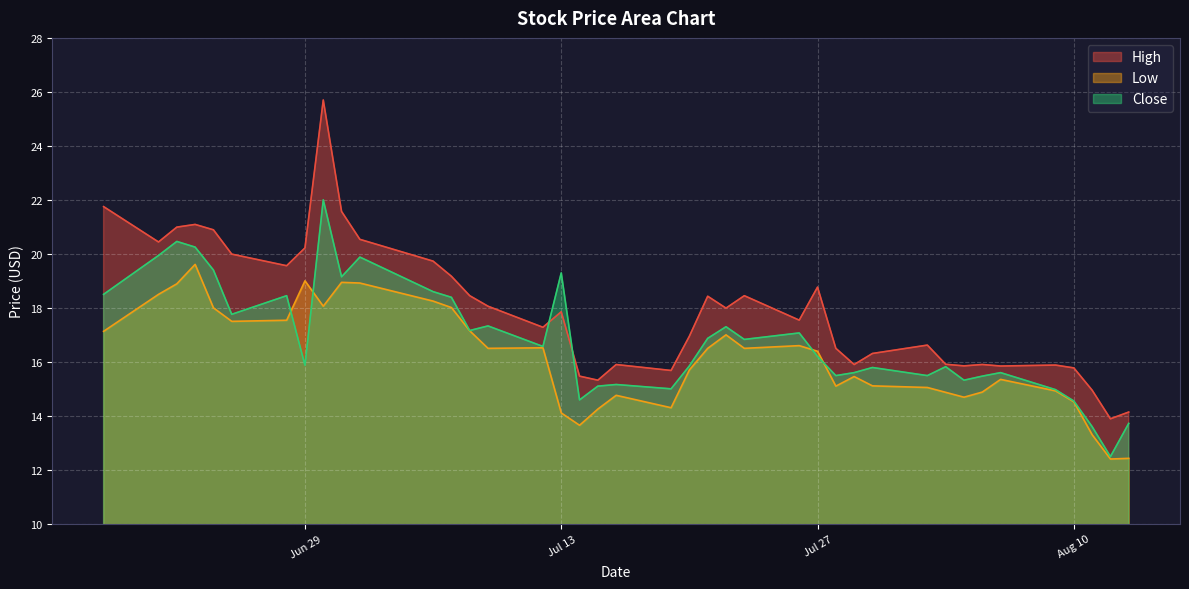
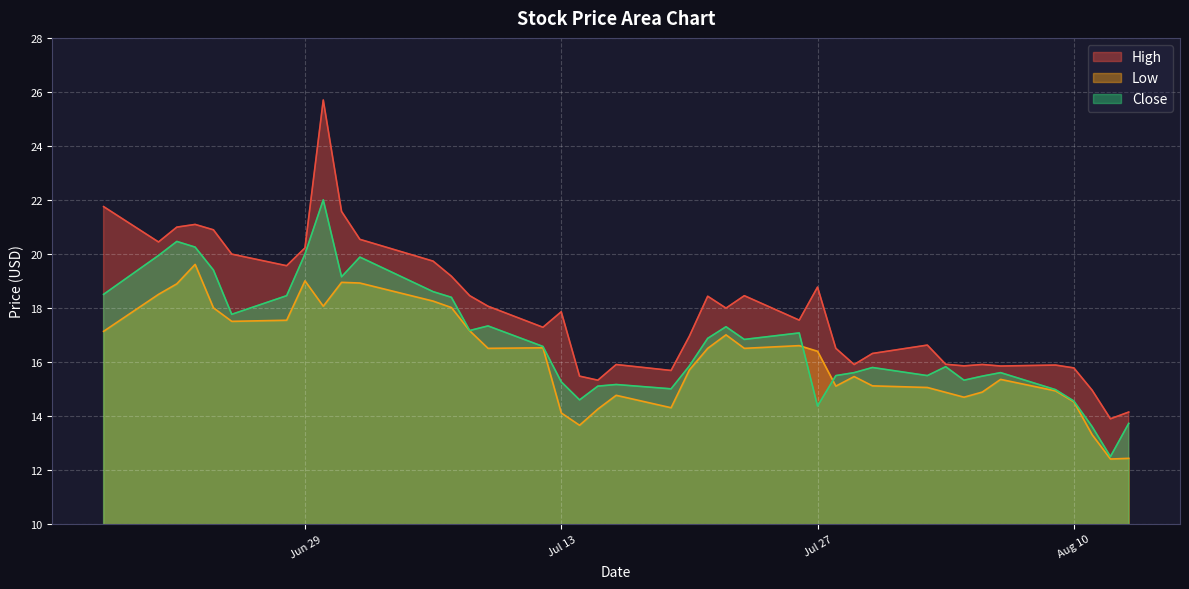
Close, Jun 29: 15.9 -> 20.0
Close, Jul 13: 19.3 -> 15.3
Close, Jul 27: 16.2 -> 14.4
